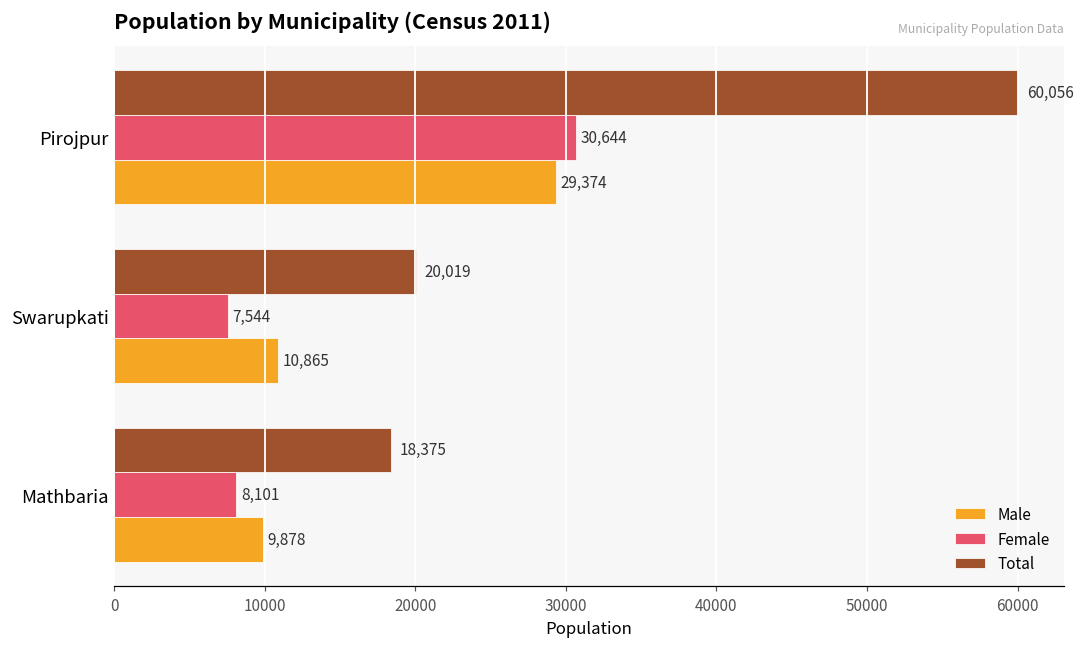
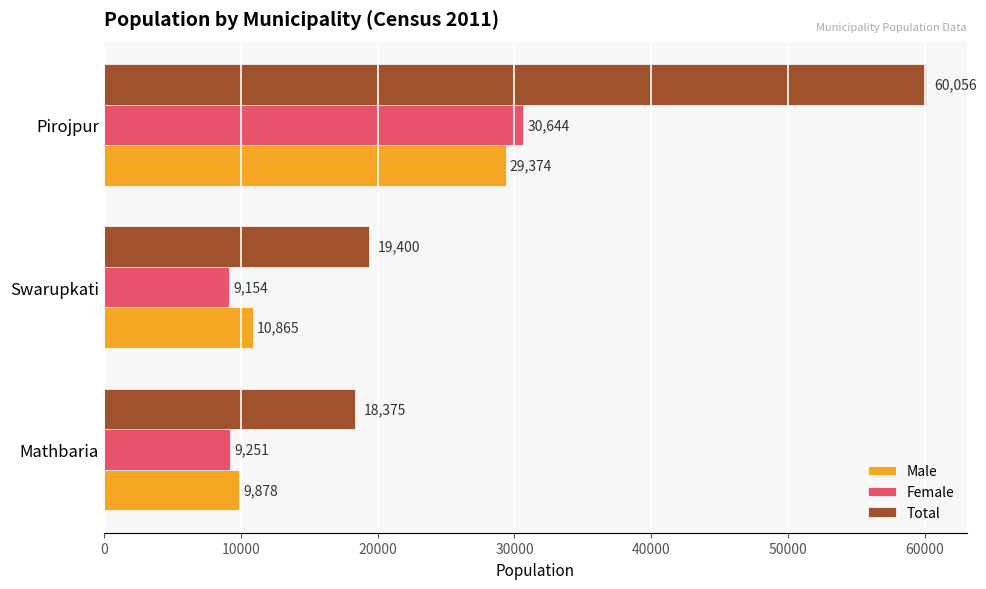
Total, Swarupkati: 20,019 -> 19,400
Female, Swarupkati: 7,544 -> 9,154
Female, Mathbaria: 8,101 -> 9,251
